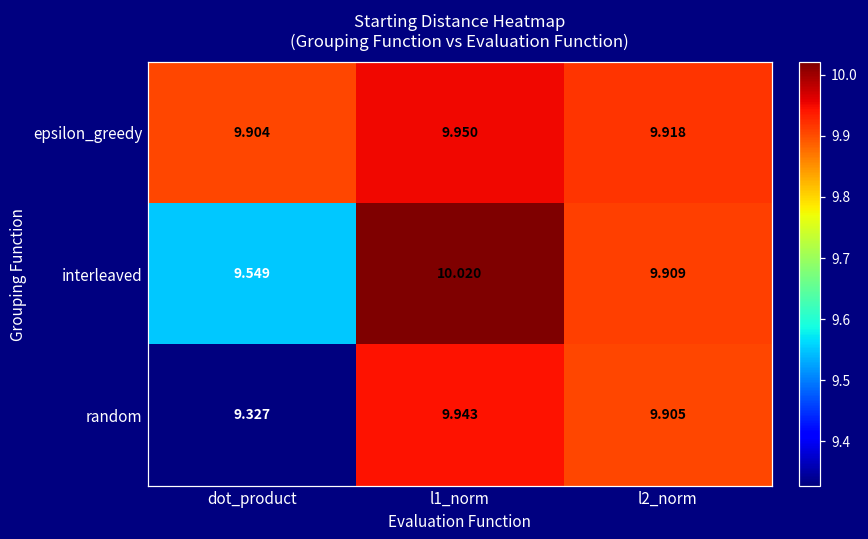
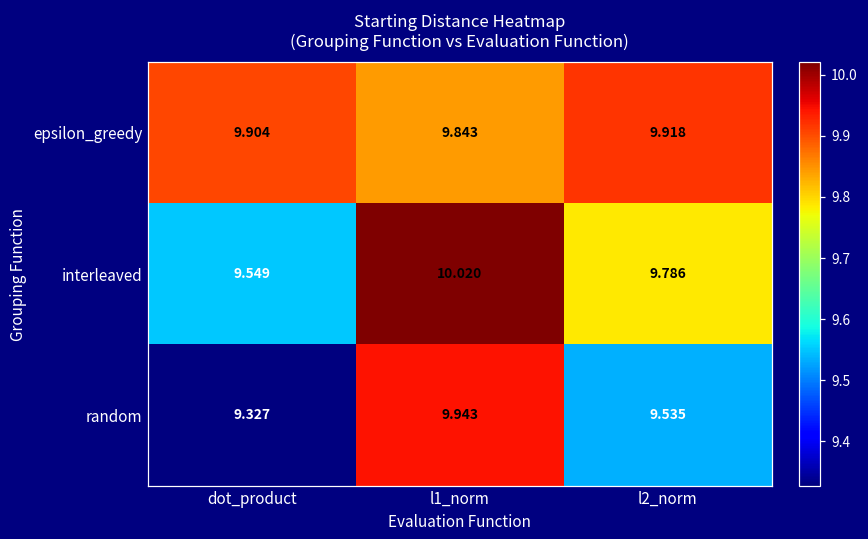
epsilon_greedy, l1_norm: 9.950 -> 9.843
interleaved, l2_norm: 9.909 -> 9.786
random, l2_norm: 9.905 -> 9.535
